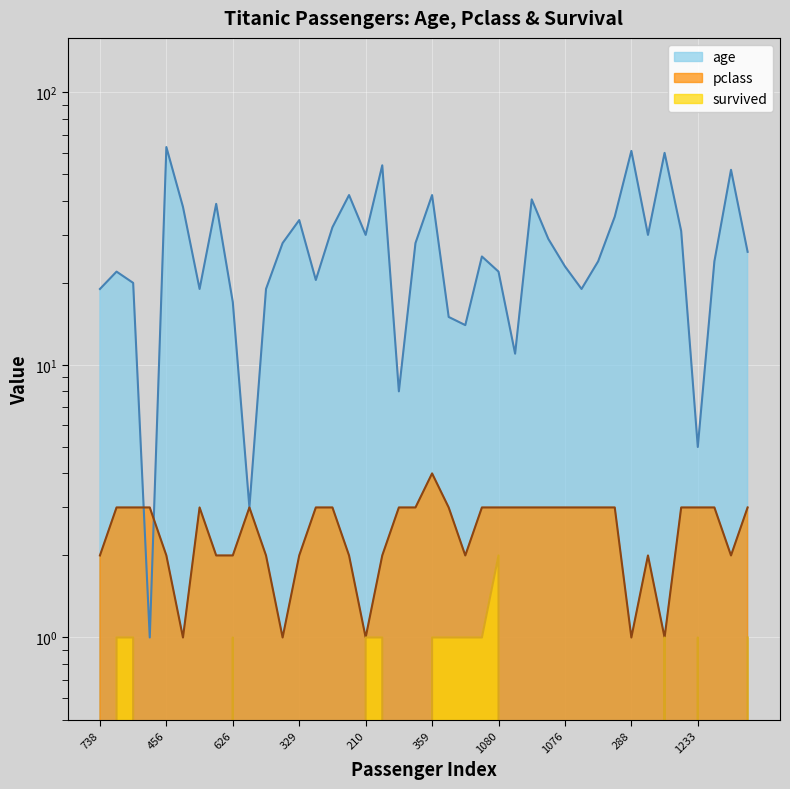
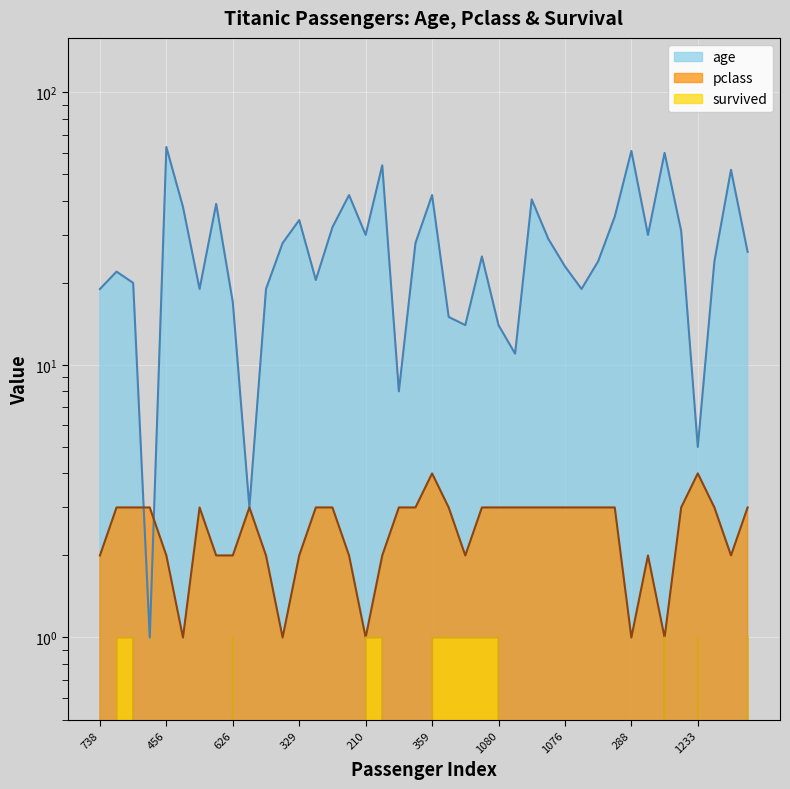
age, 1080: 22 -> 14
survived, 1080: 2 -> 1
pclass, 1233: 3 -> 4
